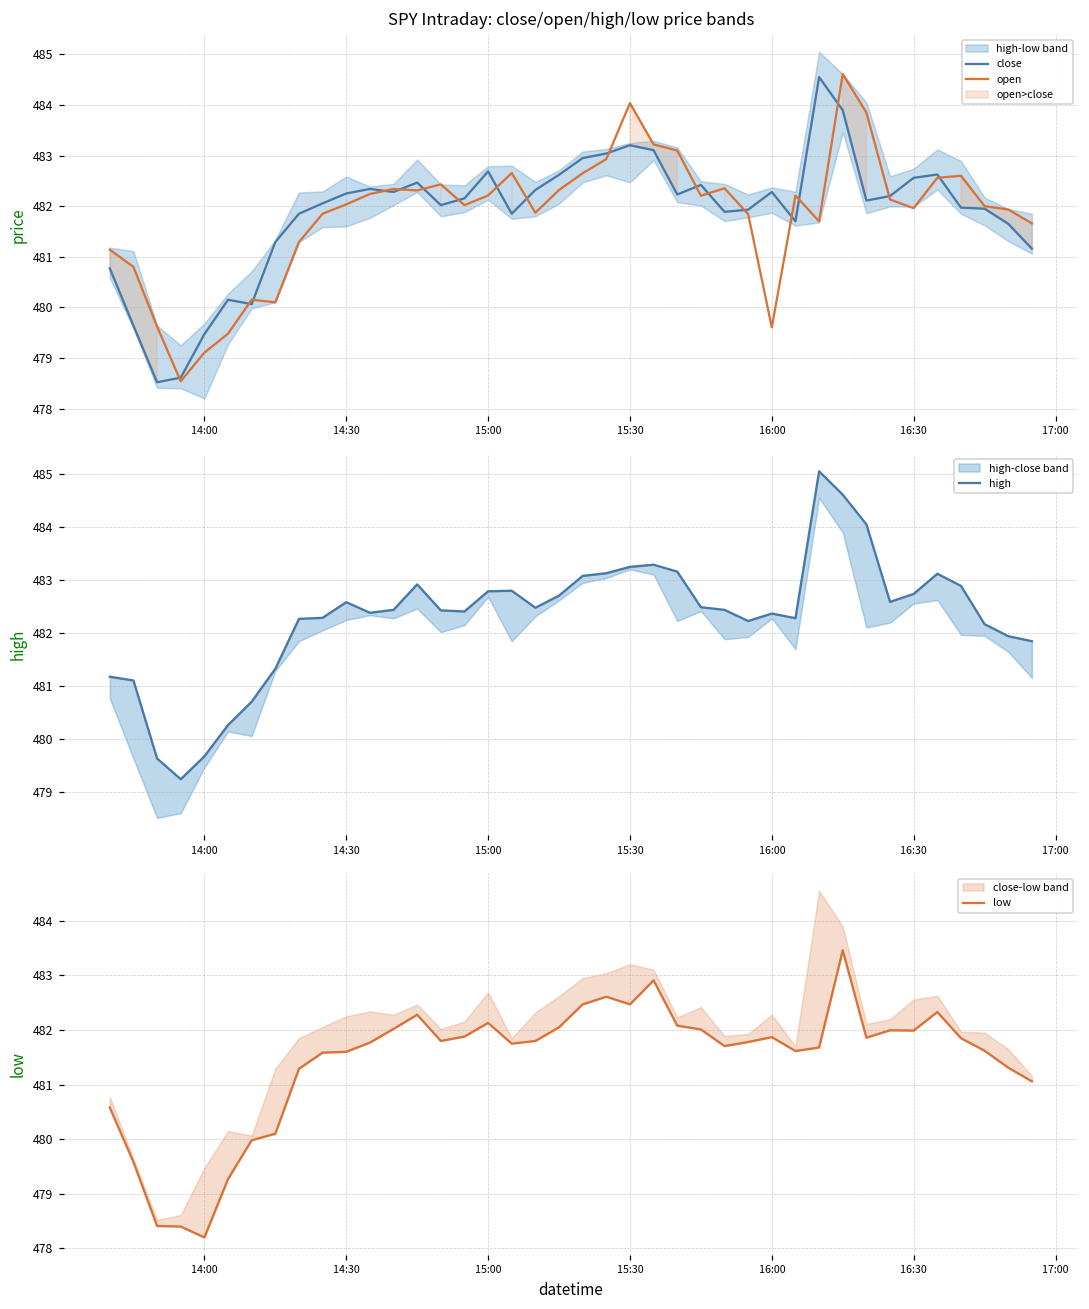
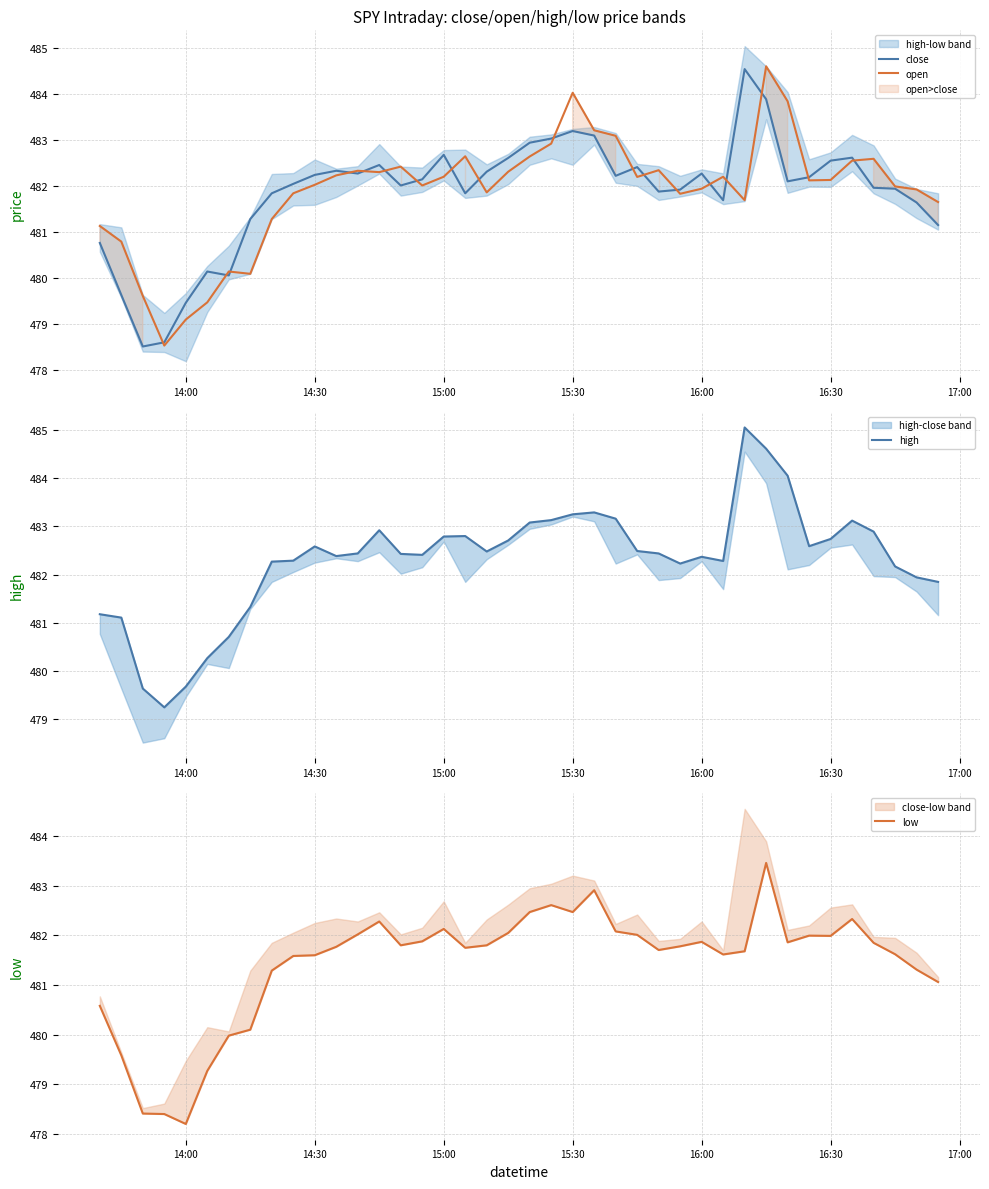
SPY Intraday: close/open/high/low price bands, open, 16:00: 479.6 -> 482.0
SPY Intraday: close/open/high/low price bands, open, 16:30: 482.0 -> 482.1
